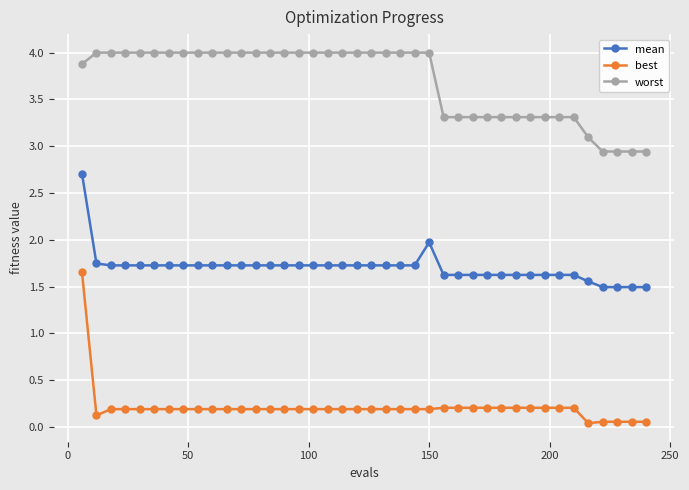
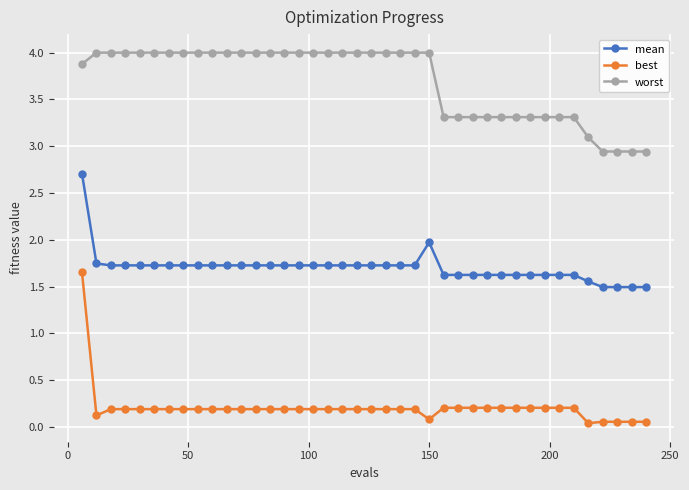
best, 150: 0.2 -> 0.1
